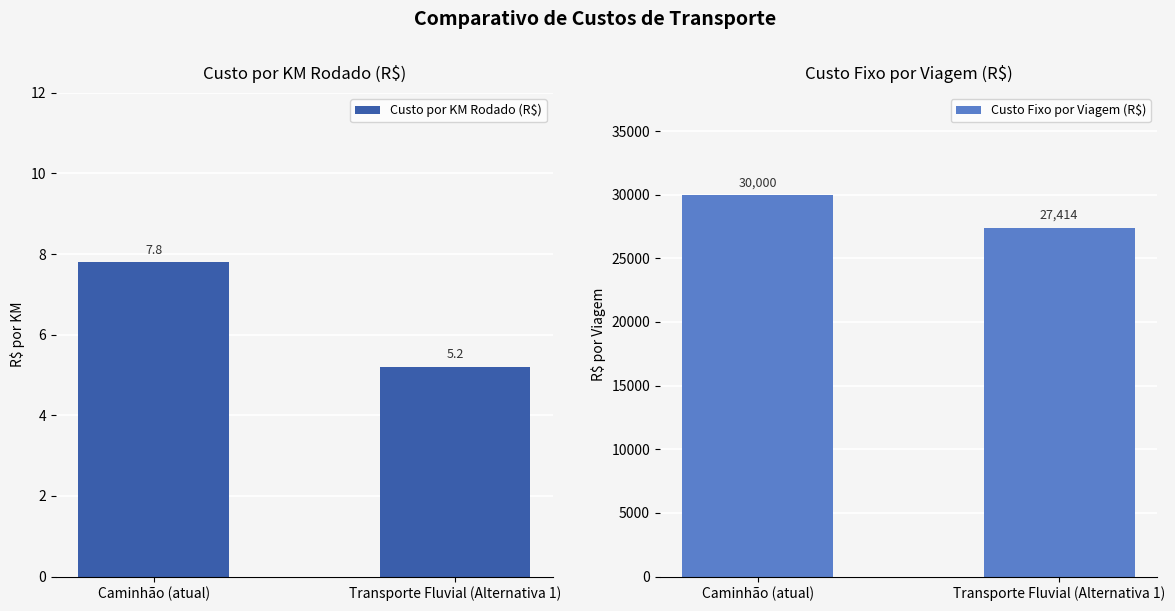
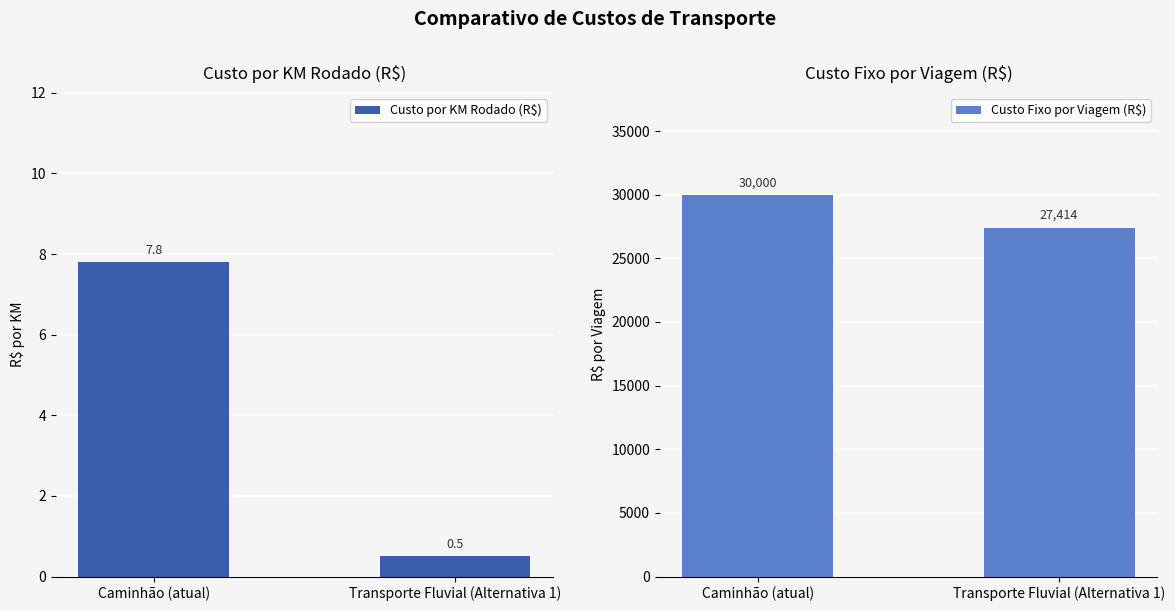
Custo por KM Rodado (R$), Transporte Fluvial (Alternativa 1): 5.2 -> 0.5
